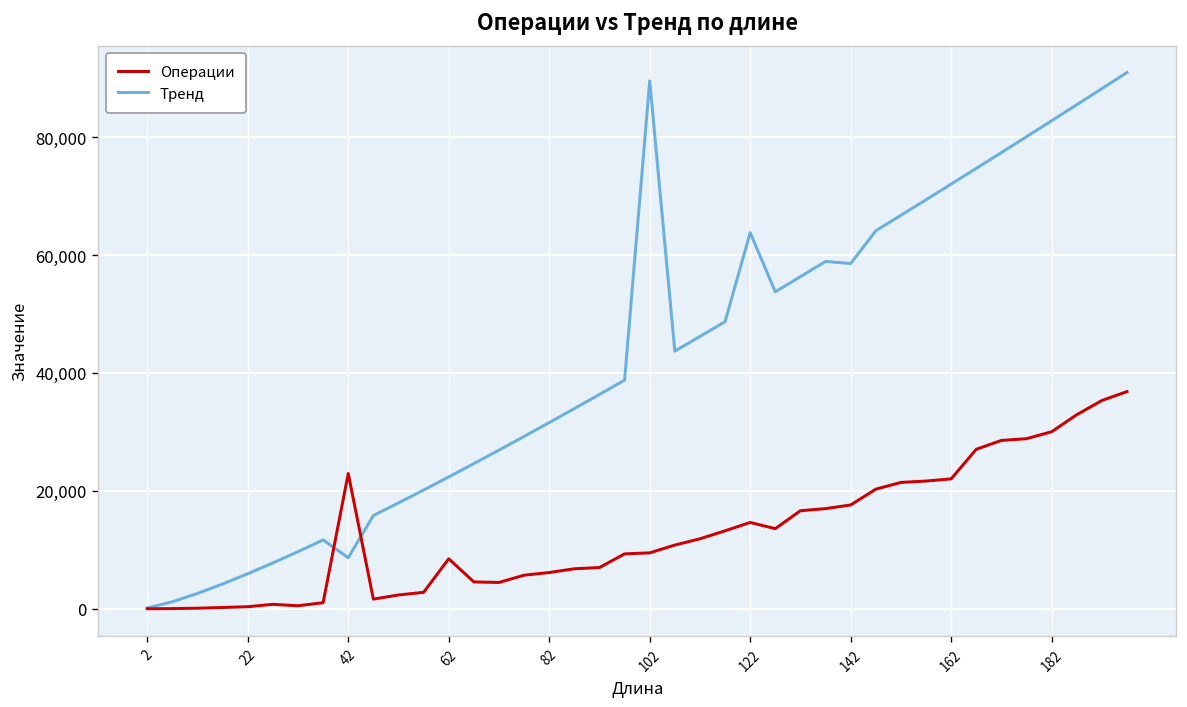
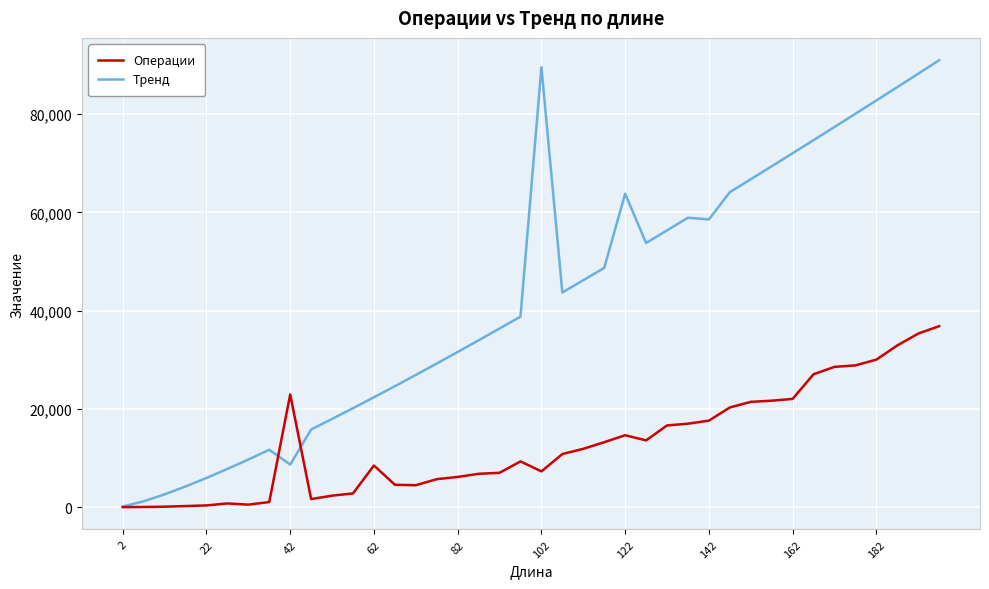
Операции, 102: 9,000 -> 7,000
